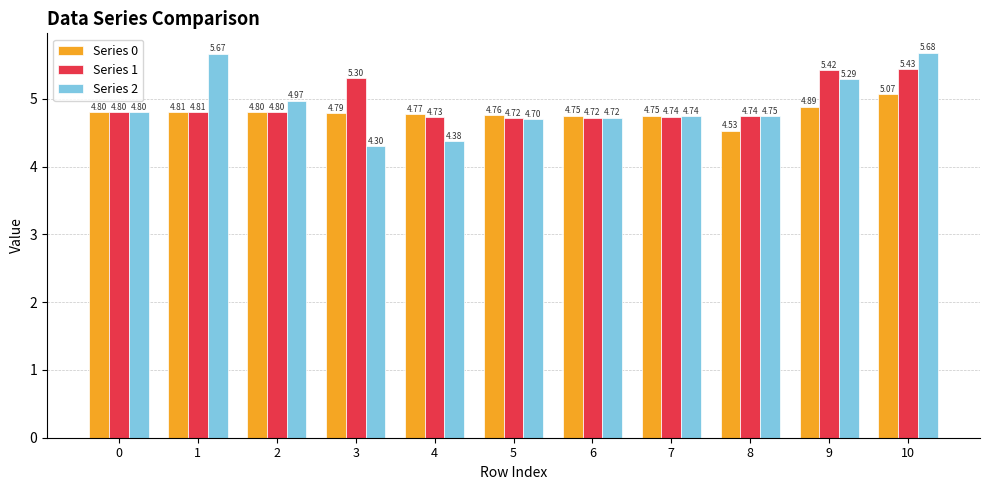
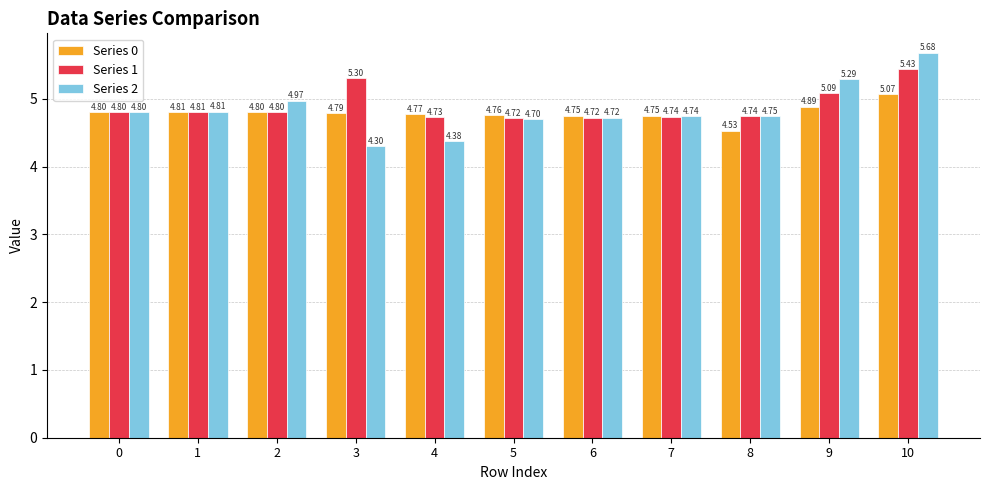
Series 2, 1: 5.67 -> 4.81
Series 1, 9: 5.42 -> 5.09
